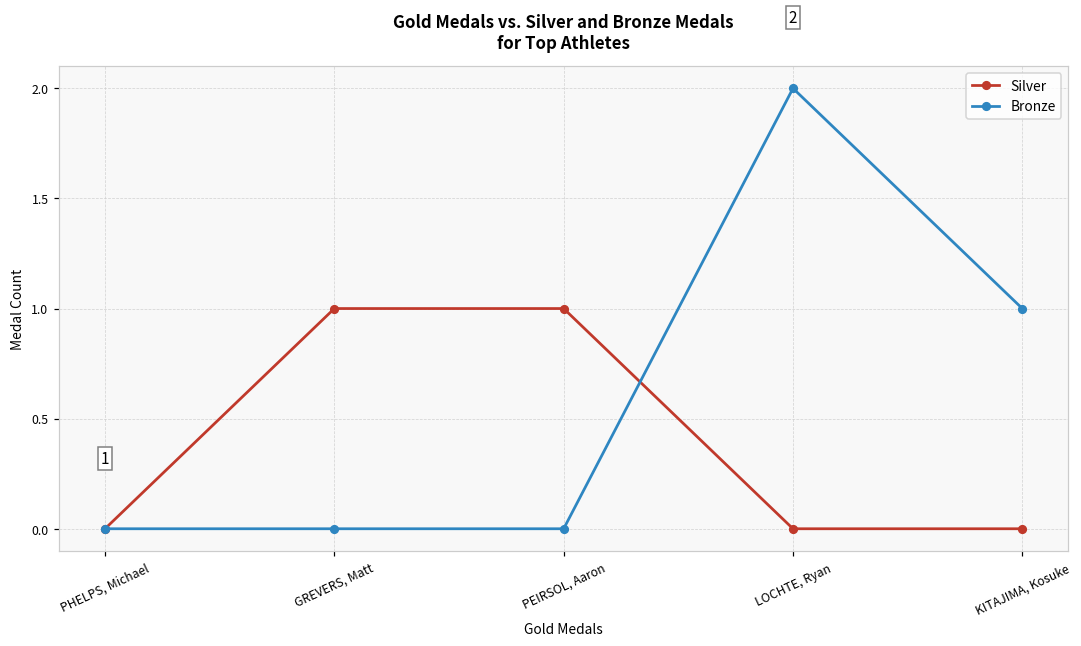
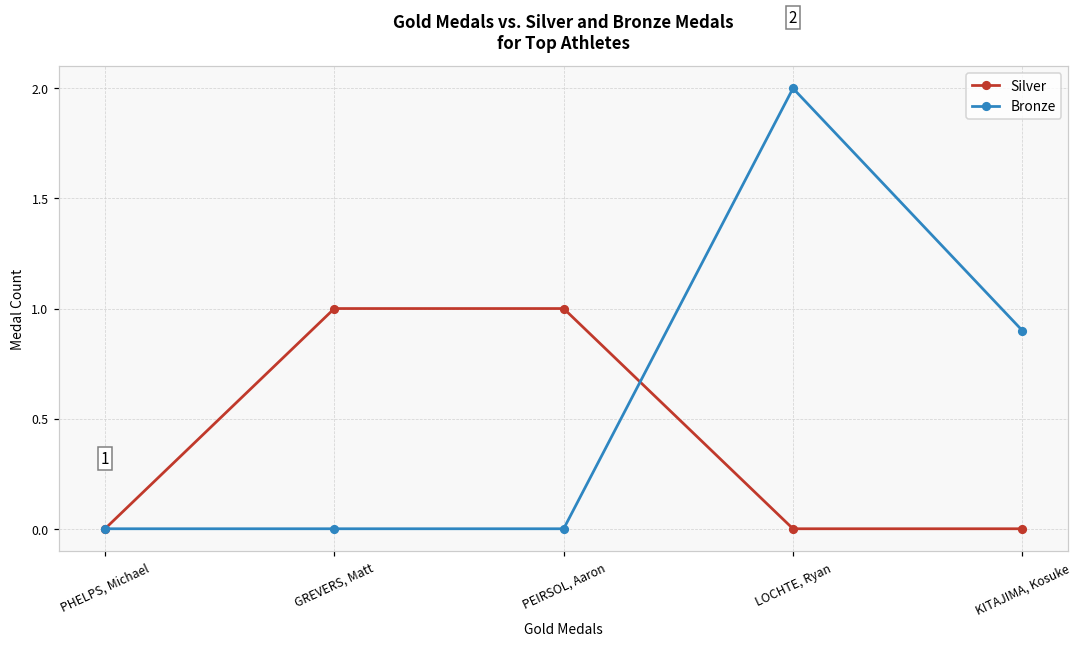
Bronze, KITAJIMA, Kosuke: 1.0 -> 0.9
